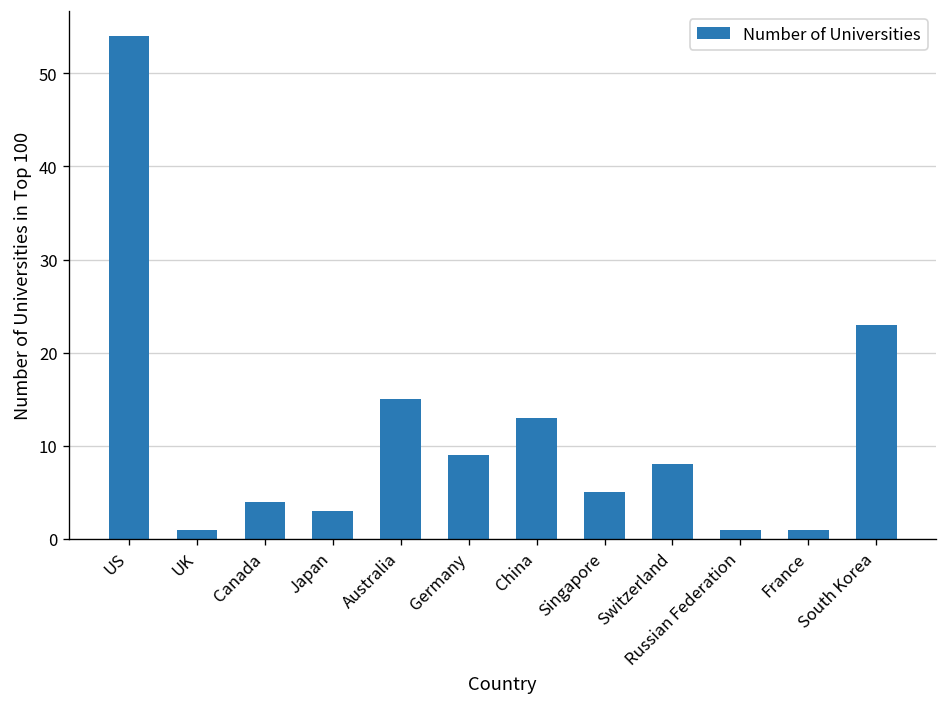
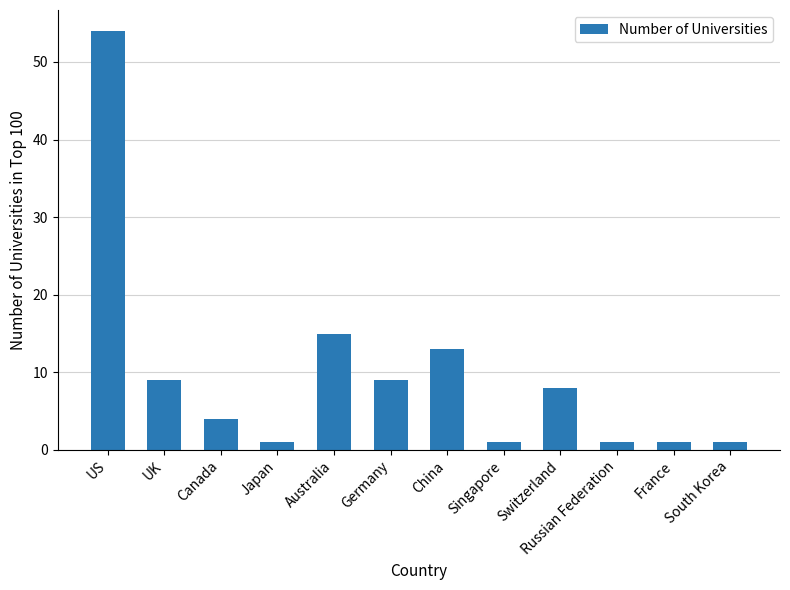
UK: 1 -> 9
Japan: 3 -> 1
Singapore: 5 -> 1
South Korea: 23 -> 1
